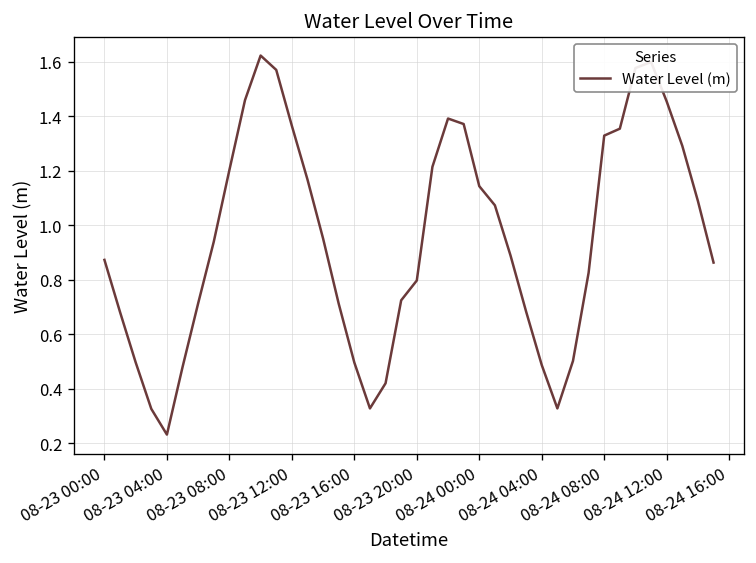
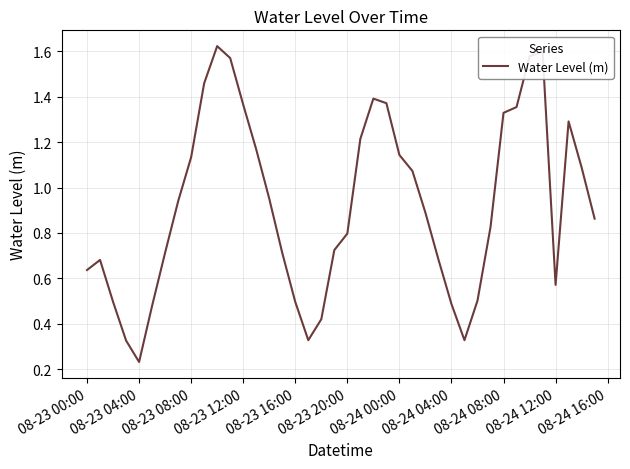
08-23 00:00: 0.87 -> 0.64
08-23 08:00: 1.20 -> 1.13
08-24 12:00: 1.45 -> 0.57
